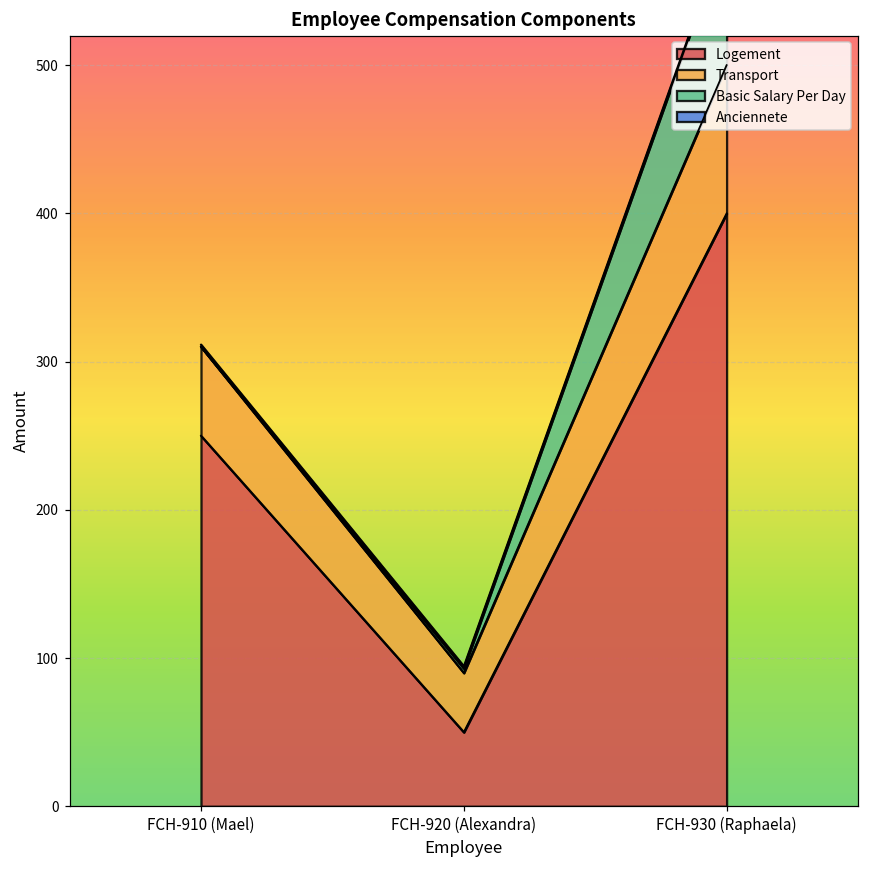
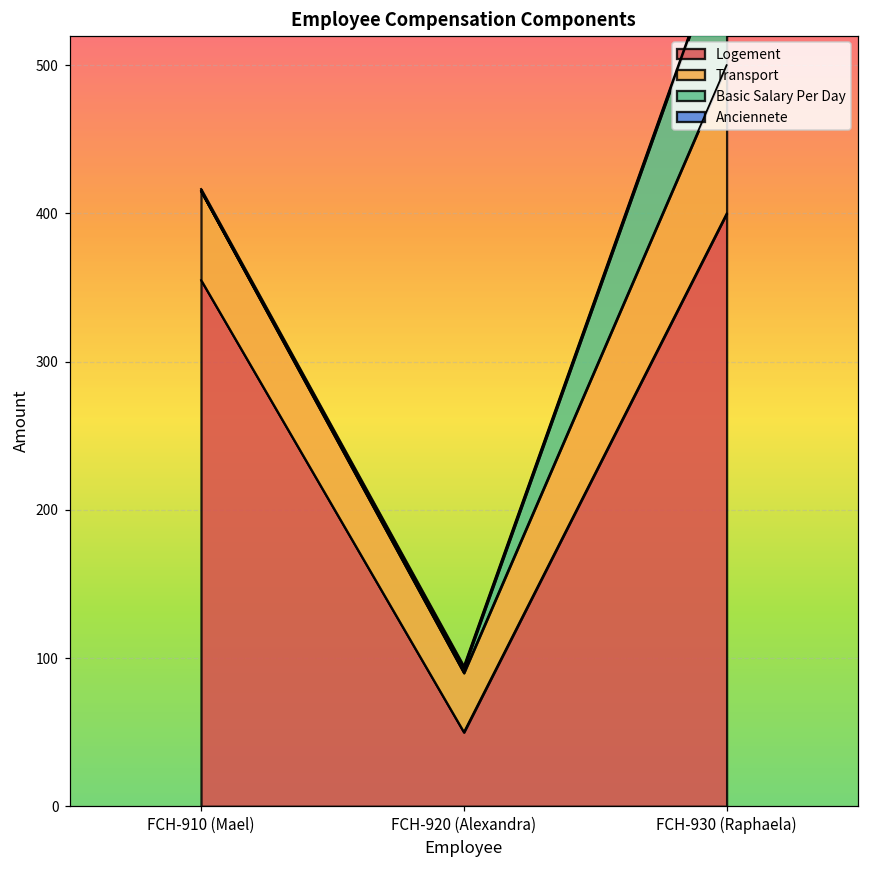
Logement, FCH-910 (Mael): 250 -> 355
